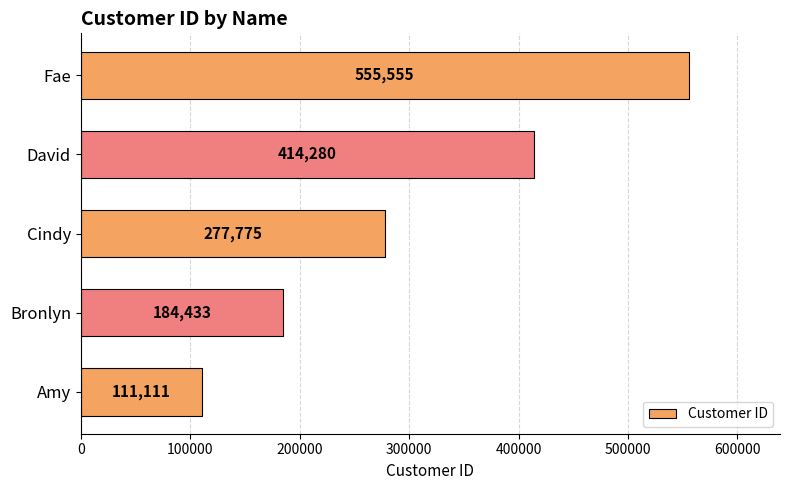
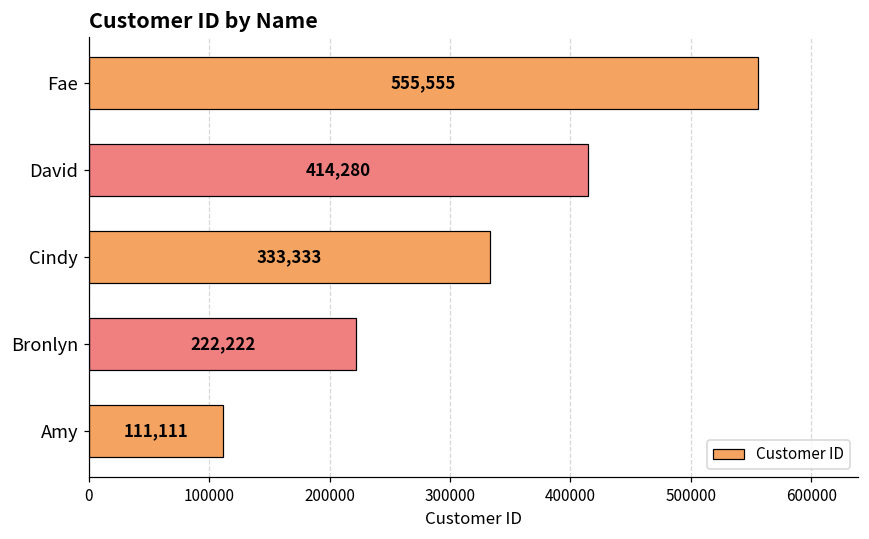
Cindy: 277,775 -> 333,333
Bronlyn: 184,433 -> 222,222
